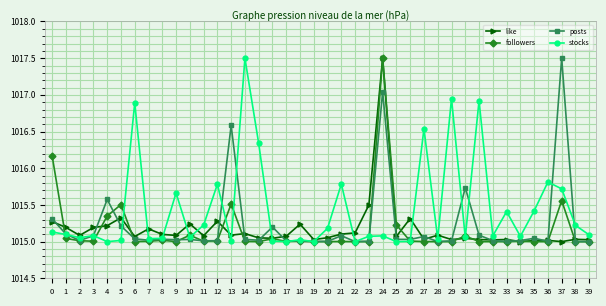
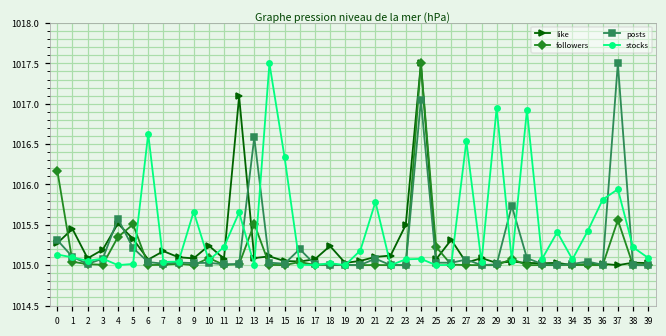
like, 1: 1015.2 -> 1015.4
like, 4: 1015.2 -> 1015.5
stocks, 6: 1016.9 -> 1016.6
like, 12: 1015.3 -> 1017.1
stocks, 12: 1015.8 -> 1015.7
stocks, 37: 1015.7 -> 1015.9
